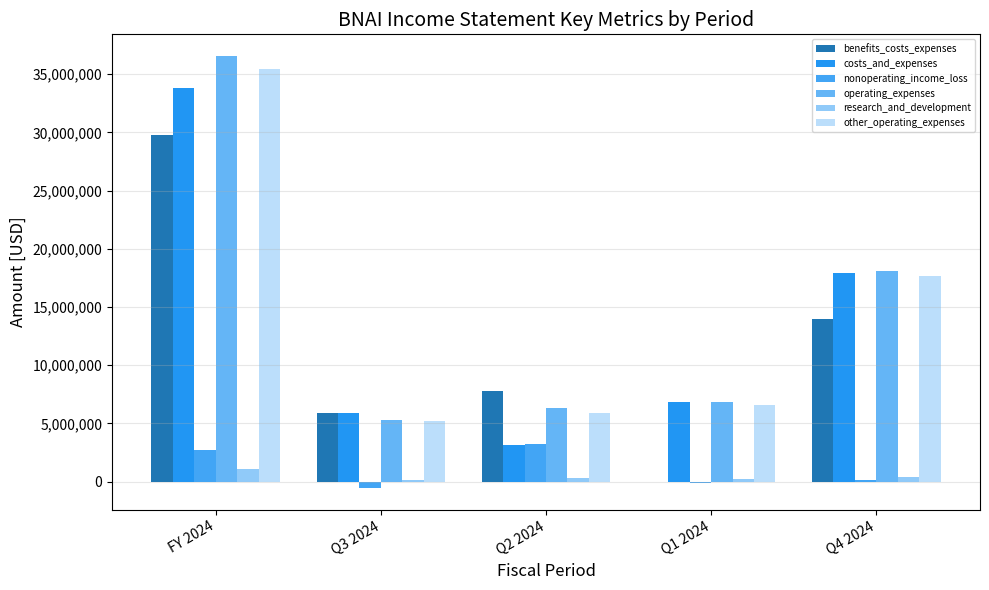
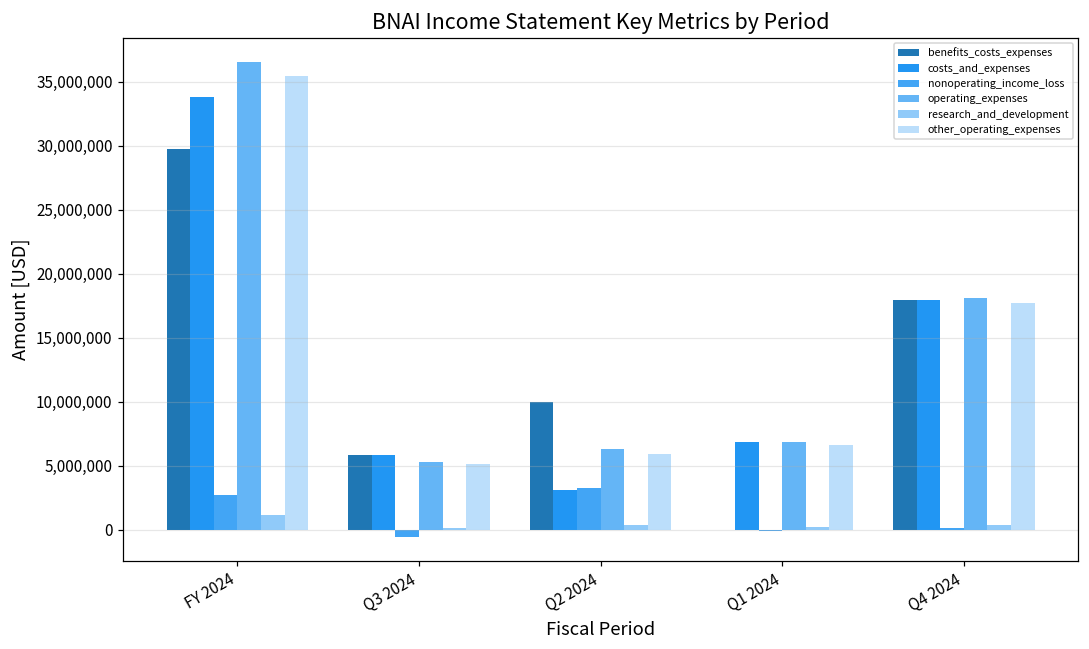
benefits_costs_expenses, Q2 2024: 7,800,000 -> 10,000,000
benefits_costs_expenses, Q4 2024: 14,000,000 -> 18,000,000
